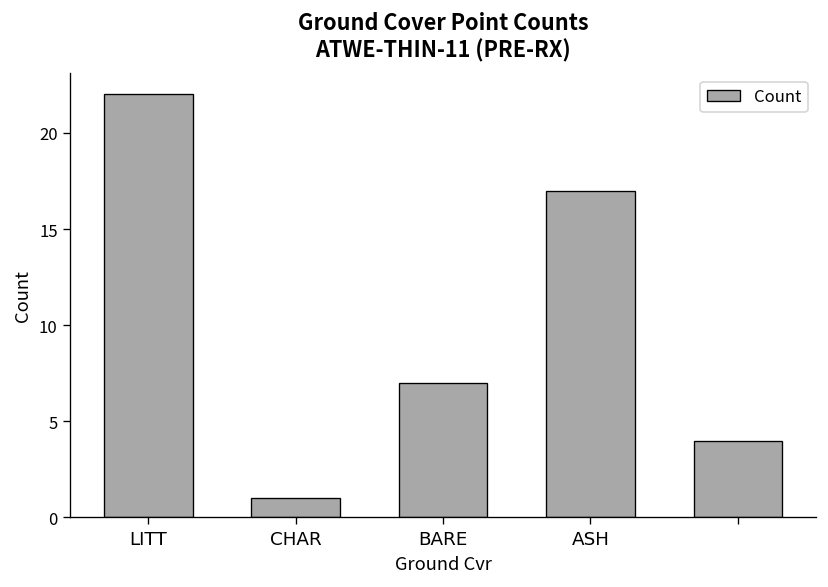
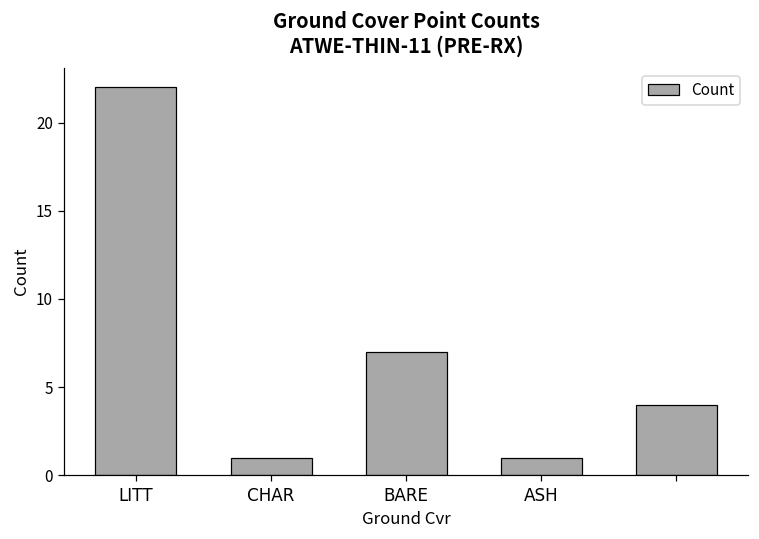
ASH: 17 -> 1
